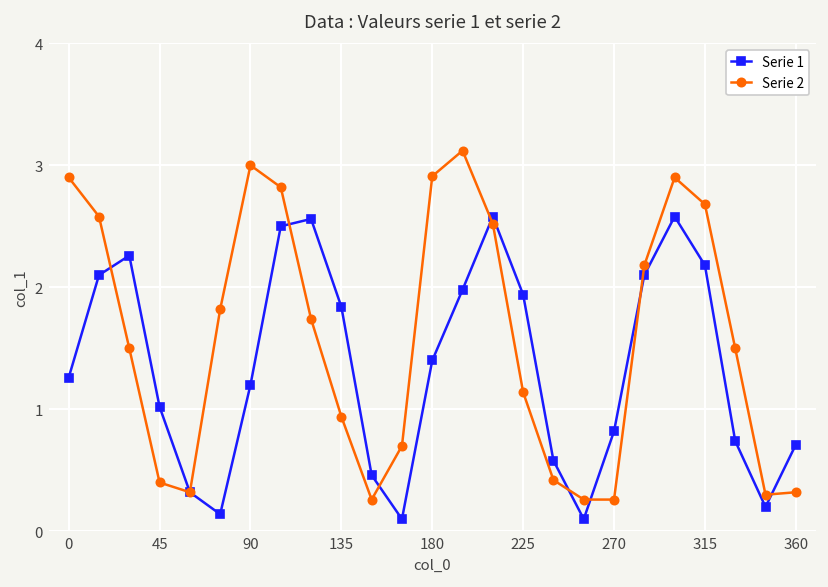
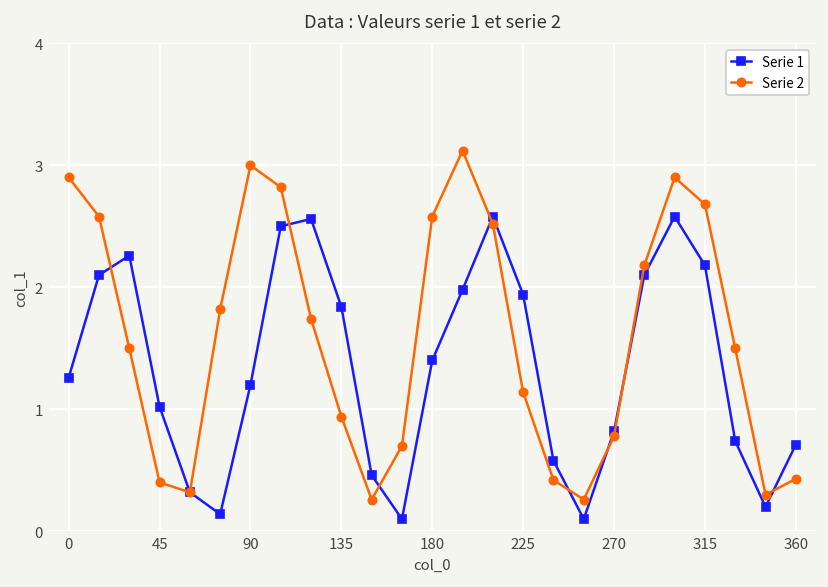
Serie 2, 180: 2.91 -> 2.58
Serie 2, 270: 0.26 -> 0.78
Serie 2, 360: 0.32 -> 0.43
